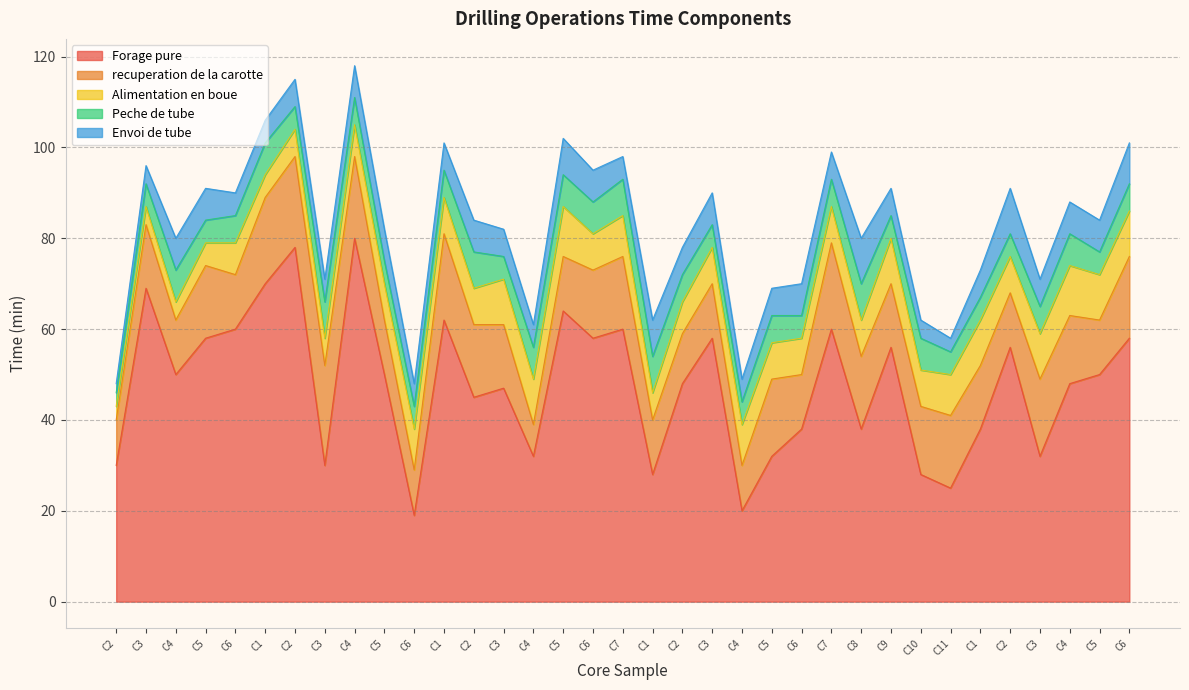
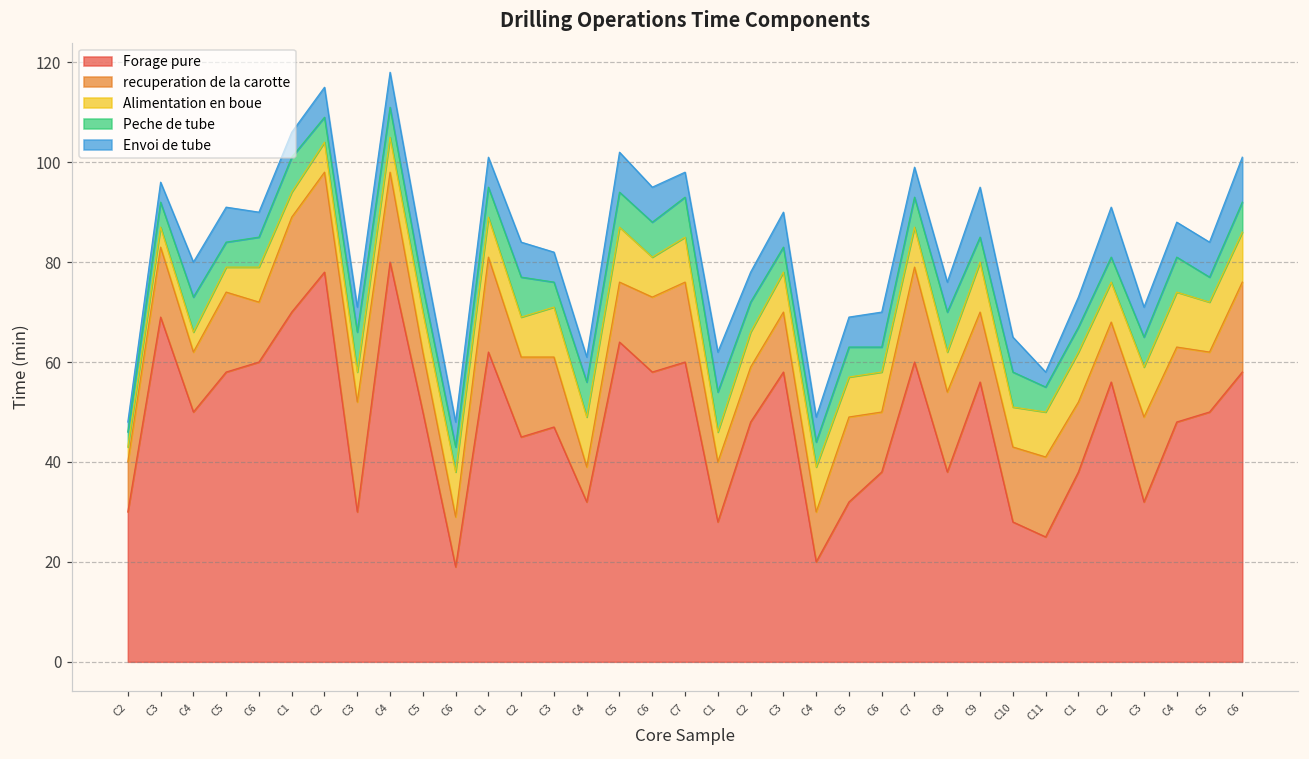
Envoi de tube, C8: 10 -> 6
Envoi de tube, C9: 6 -> 10
Envoi de tube, C10: 4 -> 7
